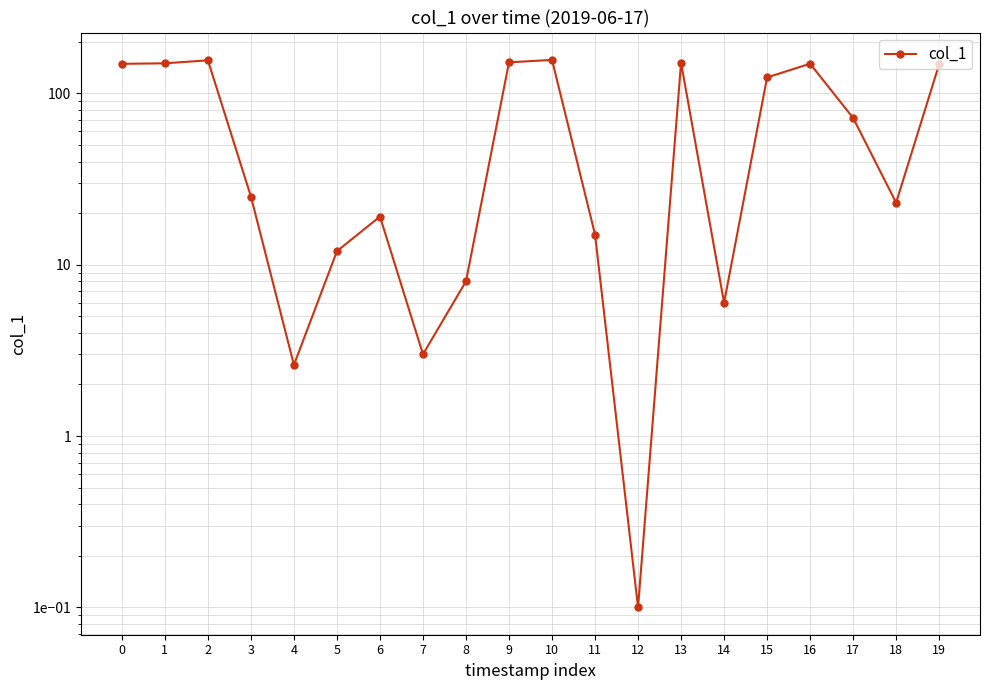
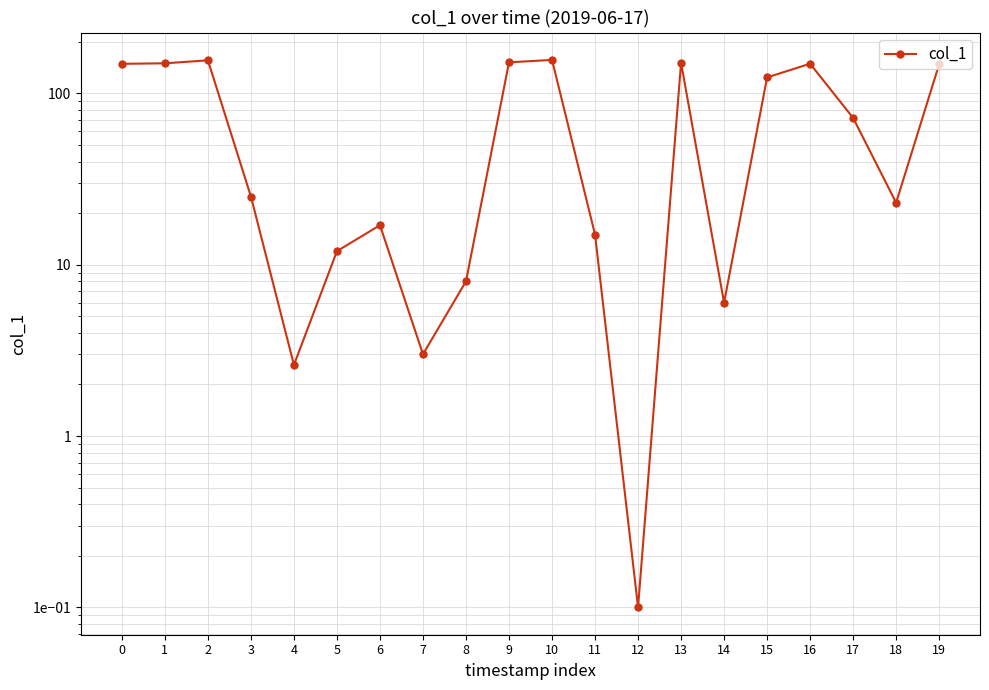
6: 19 -> 17
